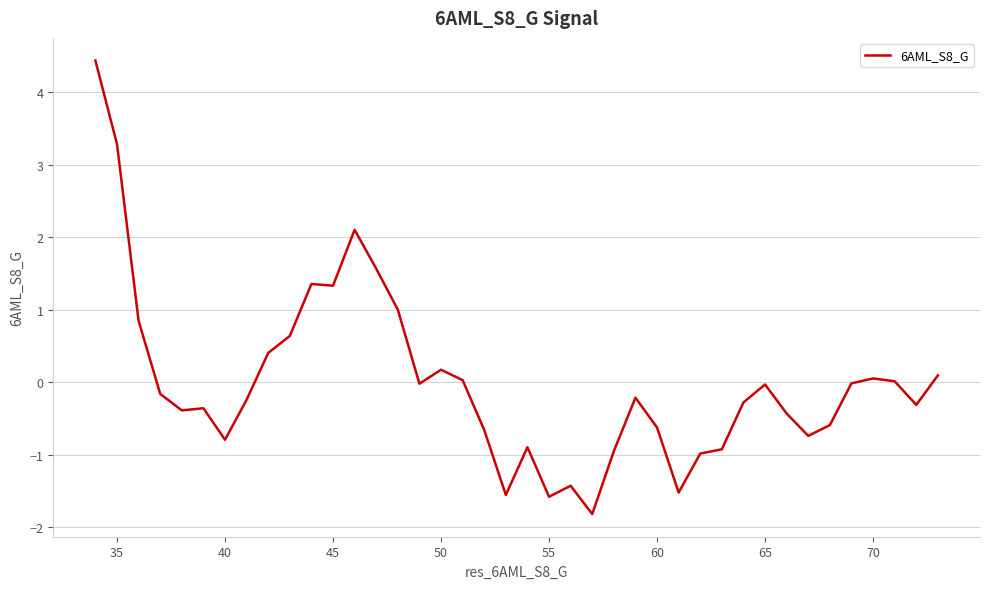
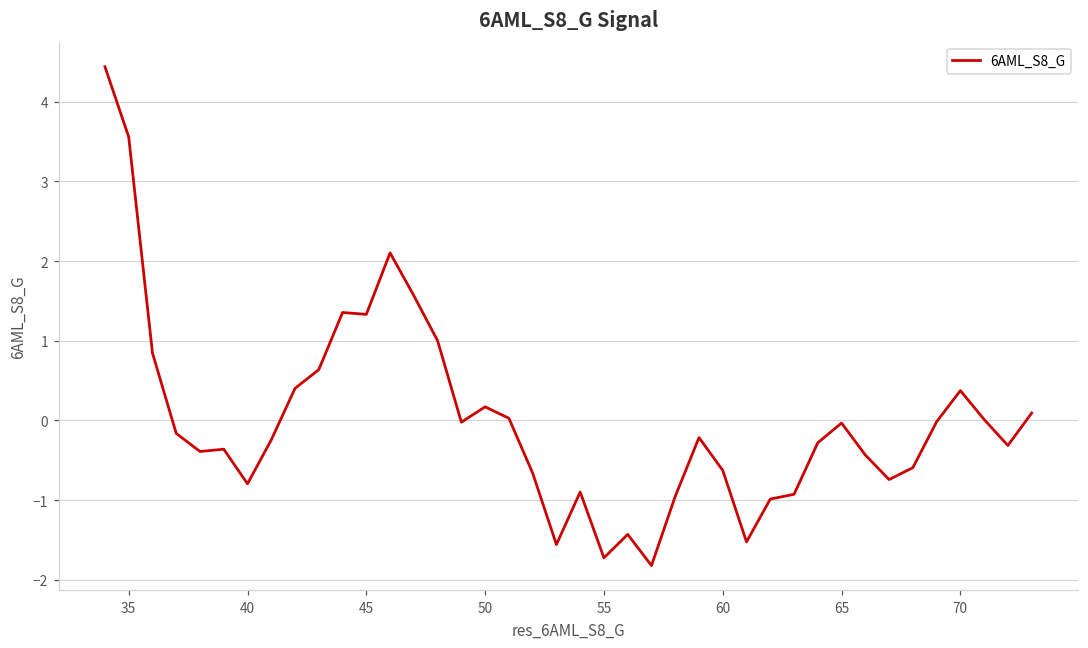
35: 3.3 -> 3.6
55: -1.6 -> -1.7
70: 0.1 -> 0.4
